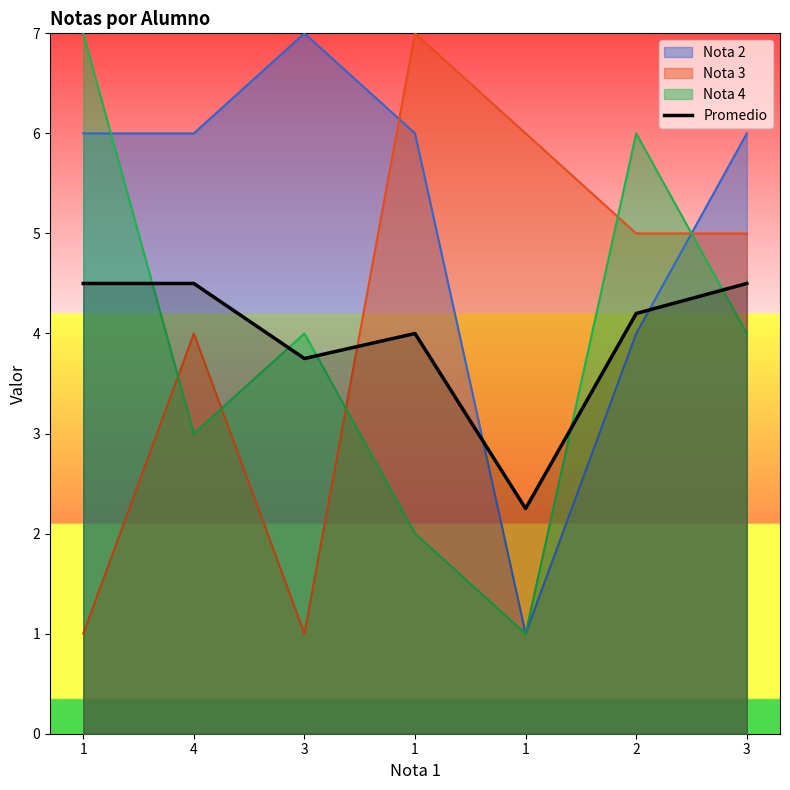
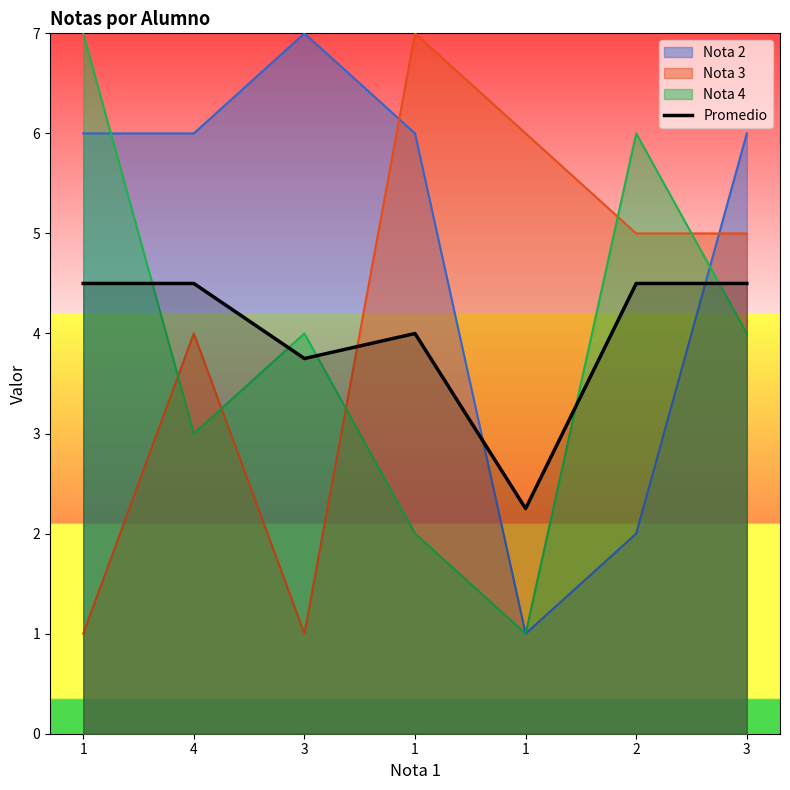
Nota 2, 2: 4 -> 2
Promedio, 2: 4.2 -> 4.5
